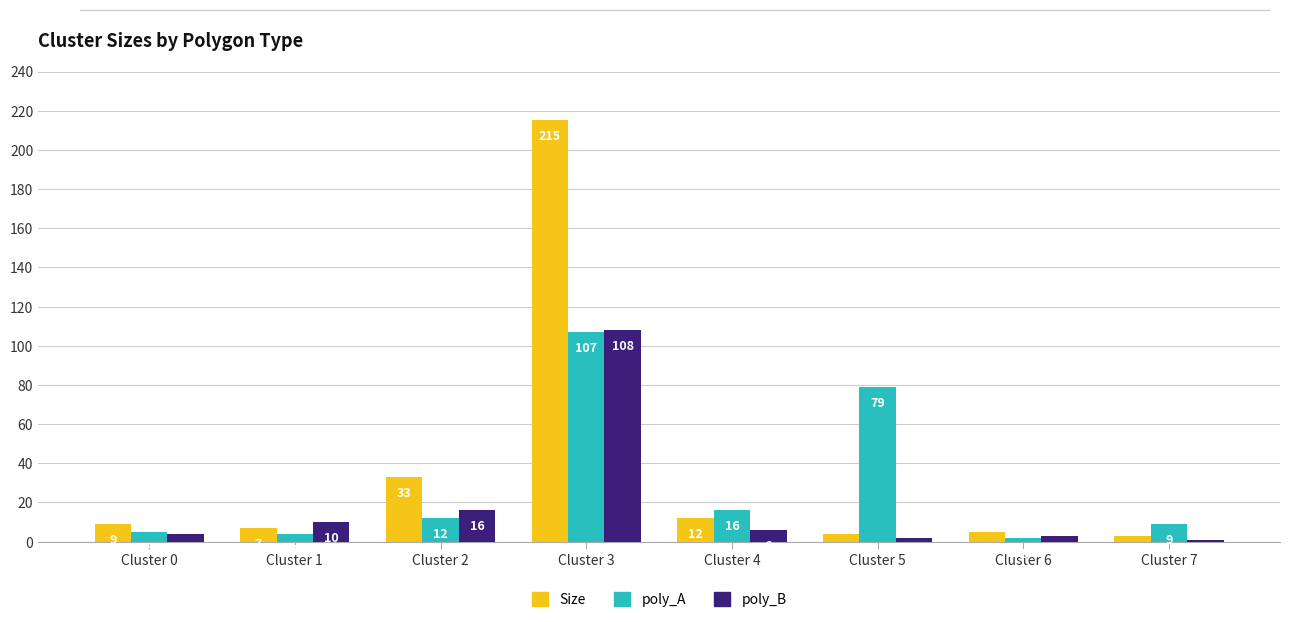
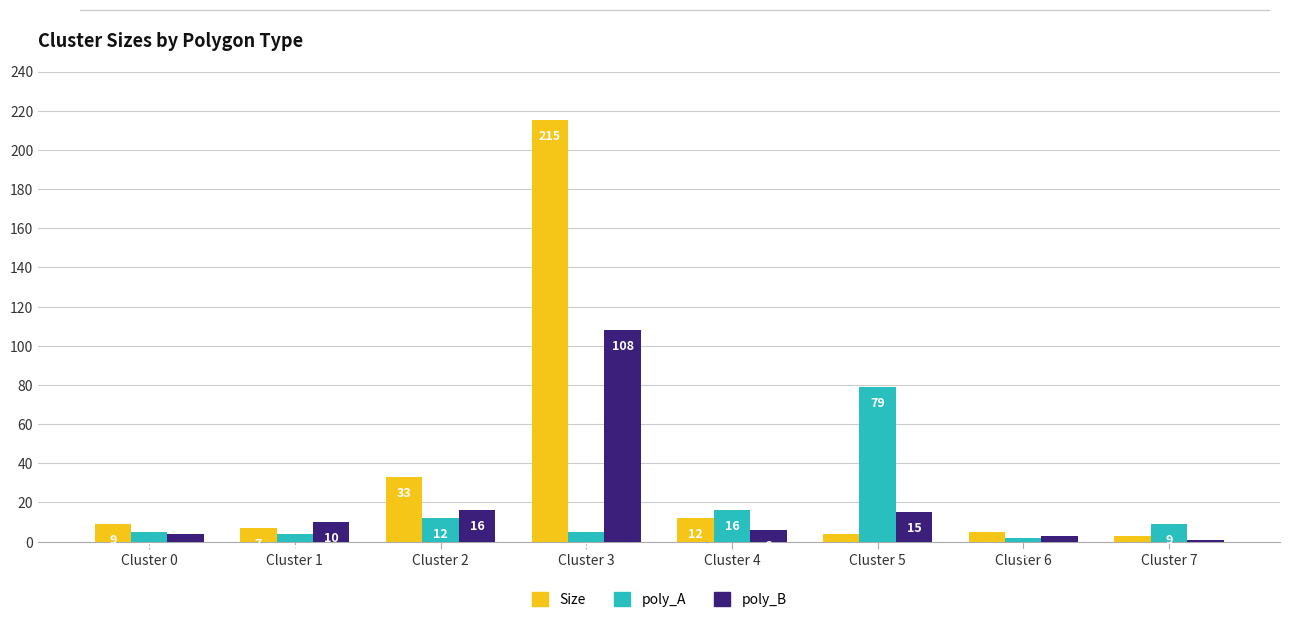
poly_A, Cluster 3: 107 -> 5
poly_B, Cluster 5: 2 -> 15
